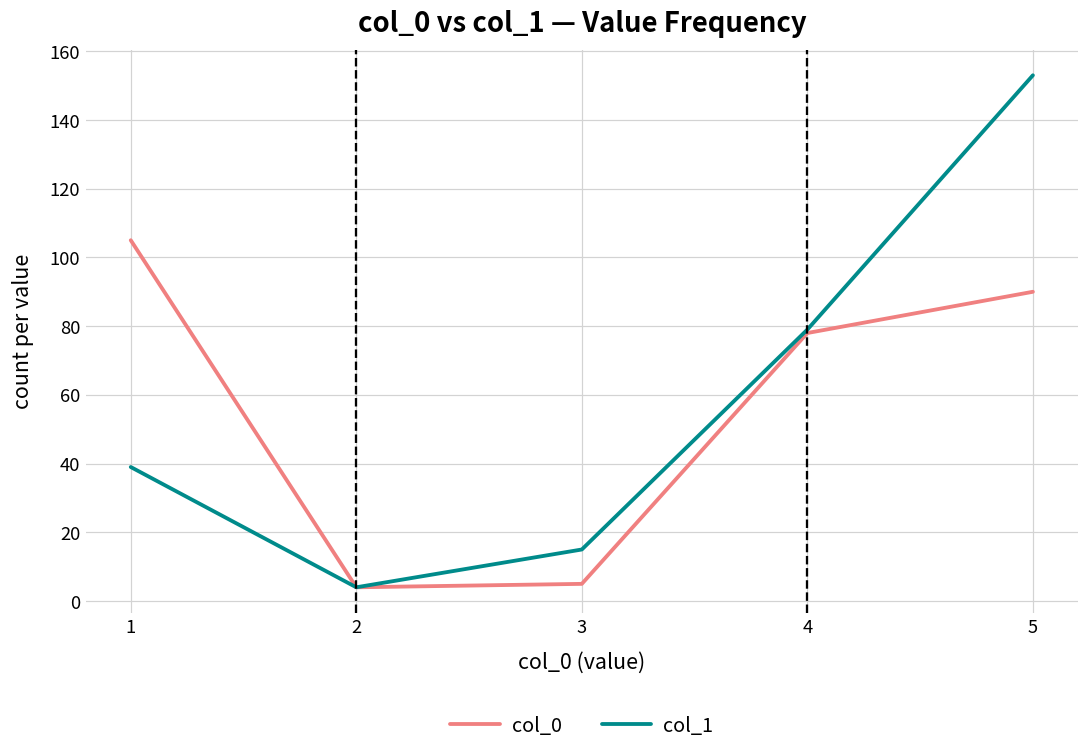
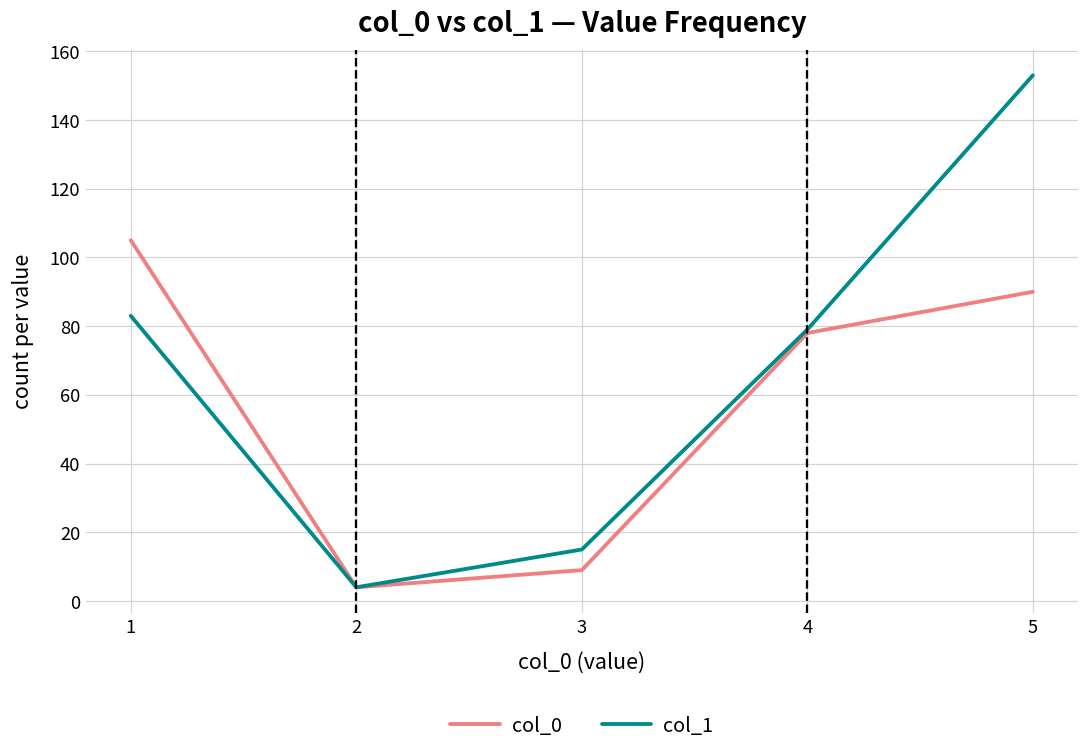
col_1, 1: 39 -> 83
col_0, 3: 5 -> 9
